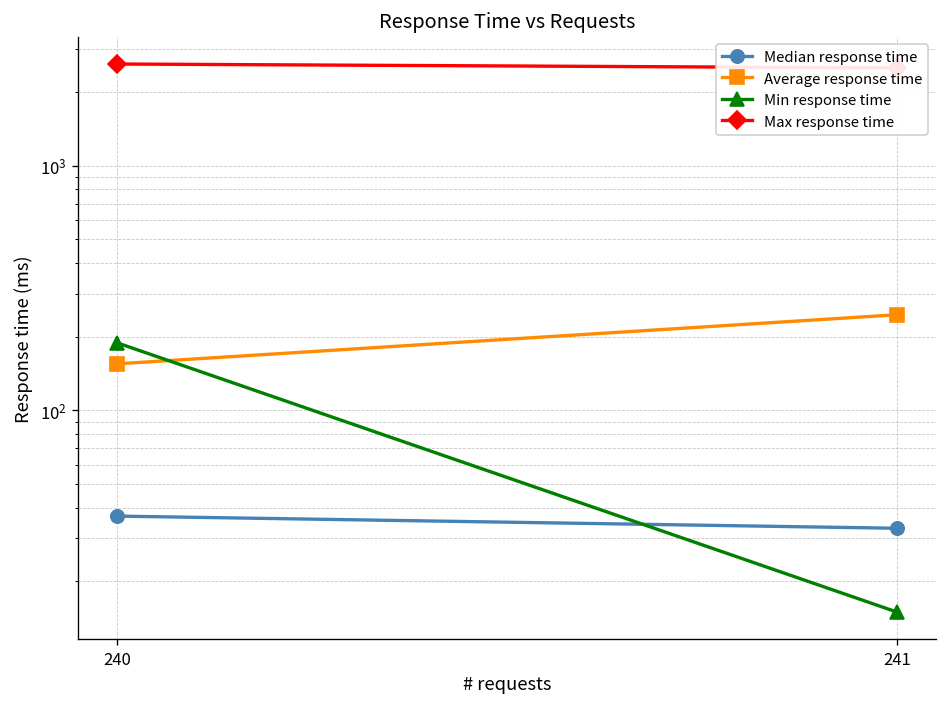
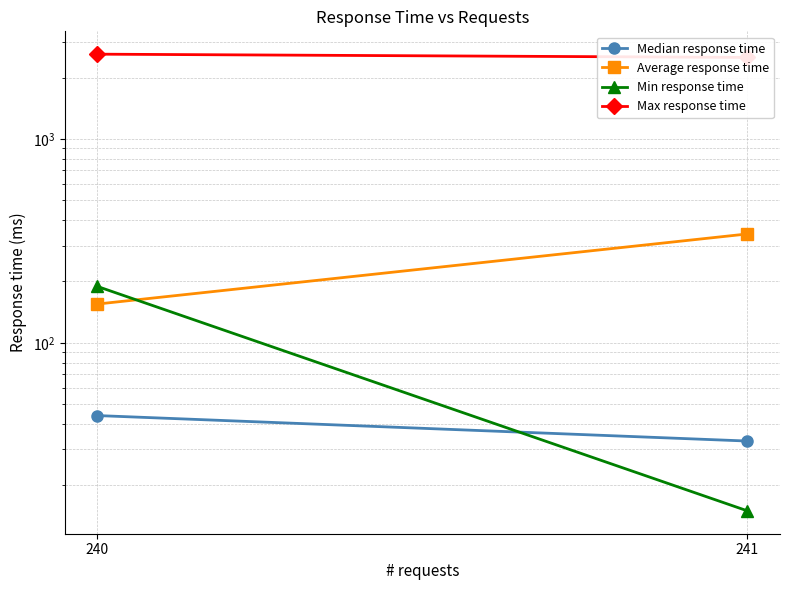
Median response time, 240: 37 -> 44
Average response time, 241: 250 -> 340
